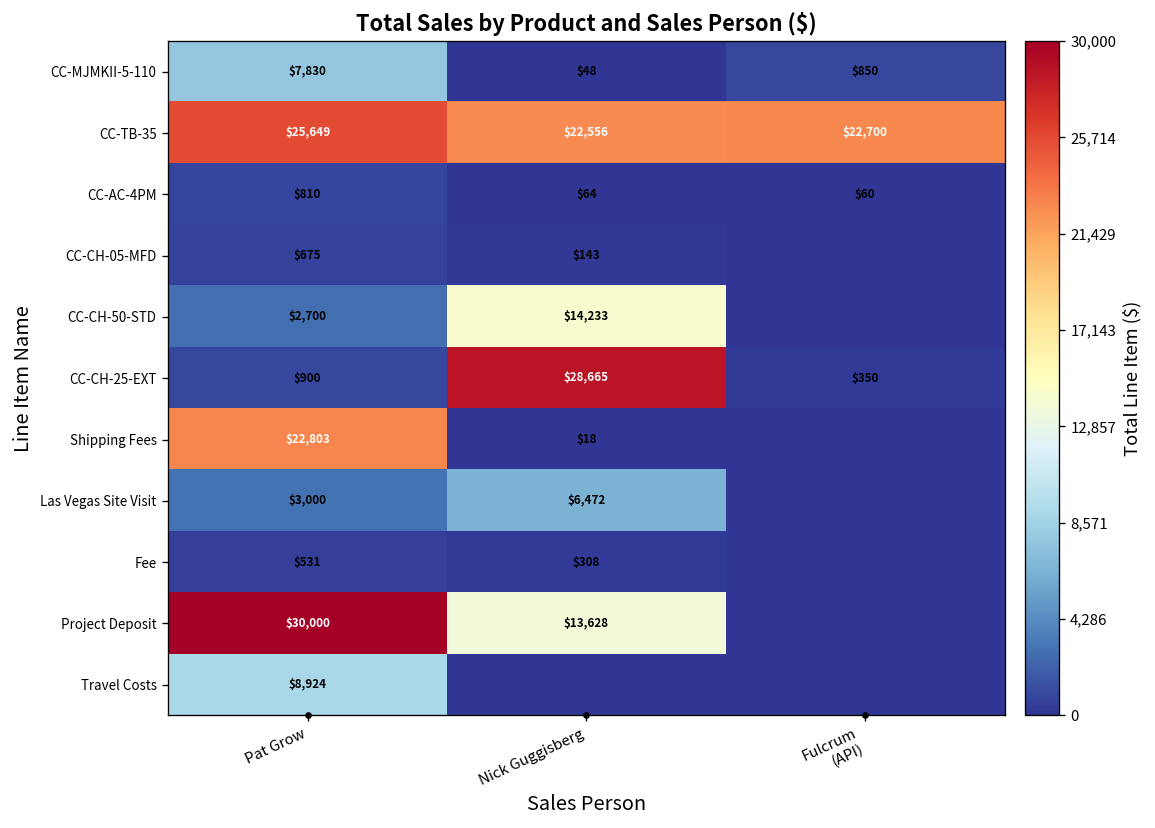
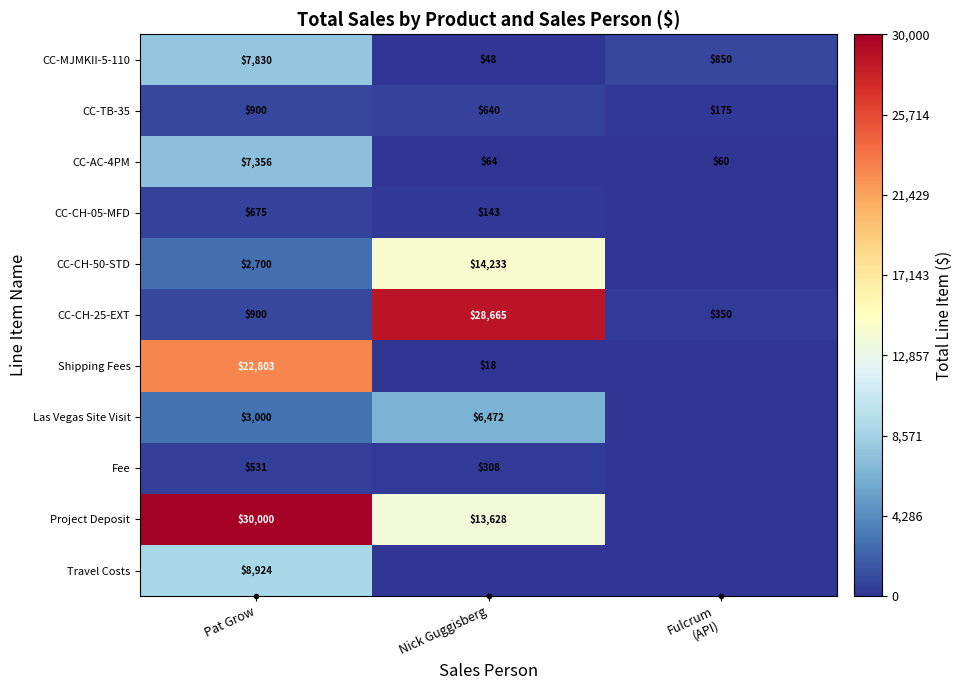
CC-TB-35, Pat Grow: $25,649 -> $900
CC-TB-35, Nick Guggisberg: $22,556 -> $640
CC-TB-35, Fulcrum (API): $22,700 -> $175
CC-AC-4PM, Pat Grow: $810 -> $7,356
